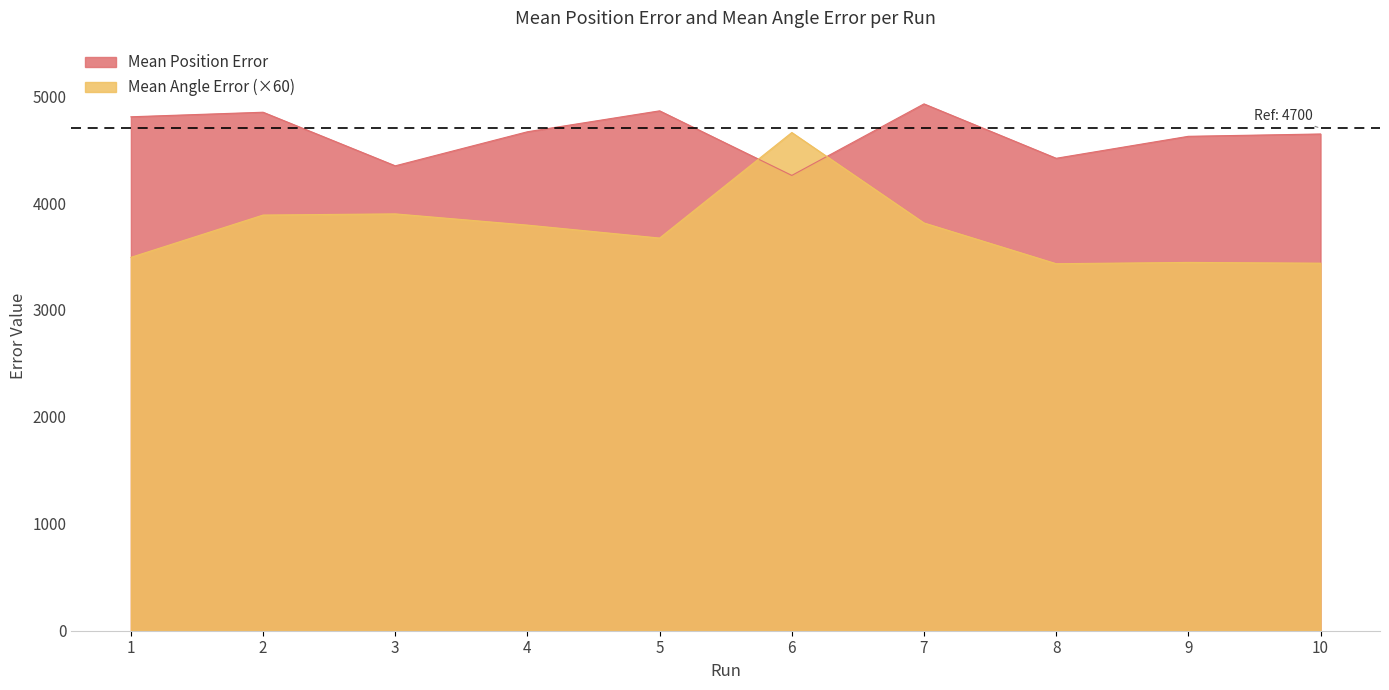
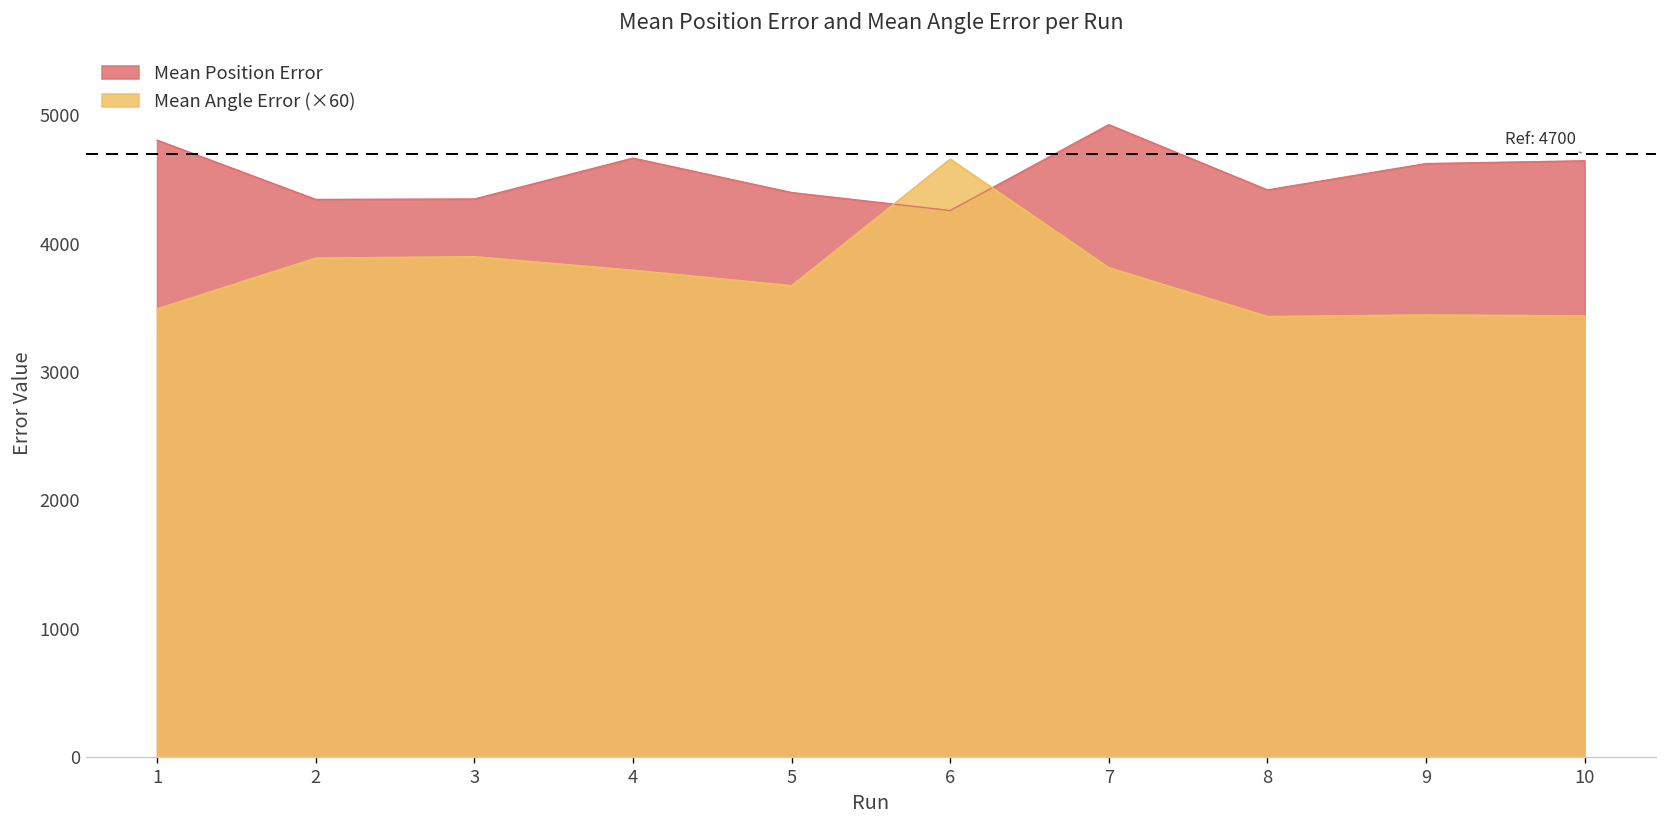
Mean Position Error, 2: 4850 -> 4350
Mean Position Error, 5: 4860 -> 4400
